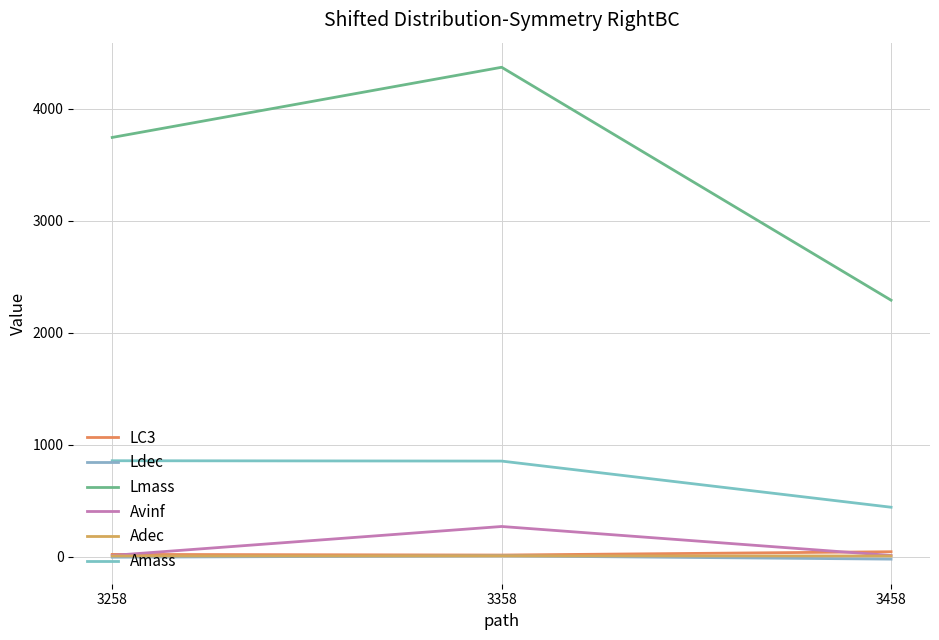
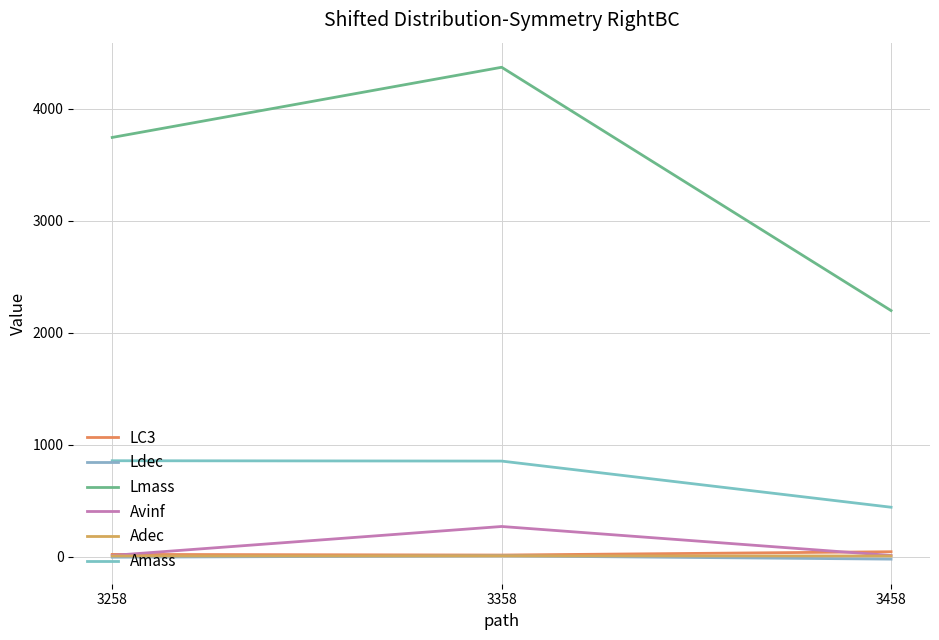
Lmass, 3458: 2290 -> 2200
